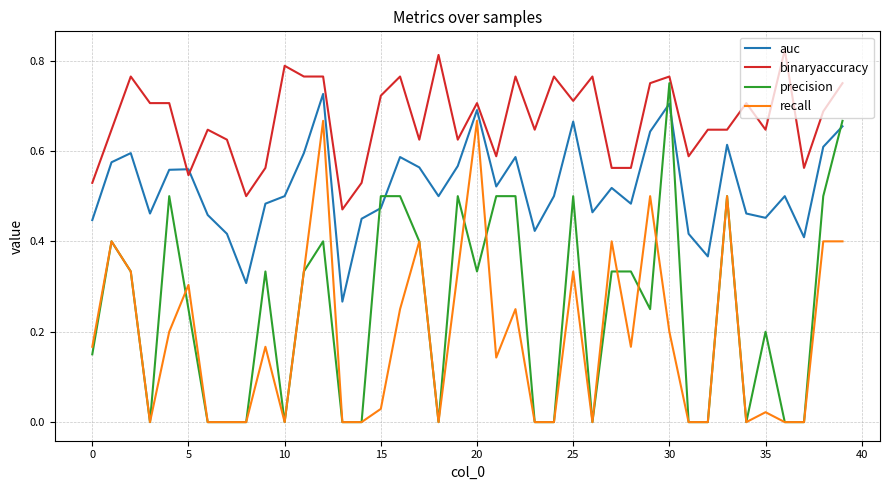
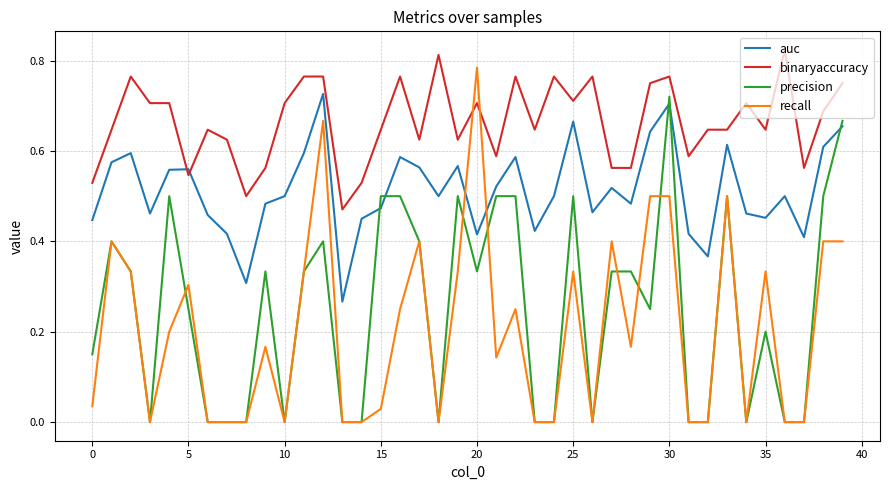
recall, 0: 0.17 -> 0.04
binaryaccuracy, 10: 0.79 -> 0.71
binaryaccuracy, 15: 0.72 -> 0.65
auc, 20: 0.69 -> 0.42
recall, 20: 0.67 -> 0.78
precision, 30: 0.75 -> 0.72
recall, 30: 0.2 -> 0.5
recall, 35: 0.02 -> 0.33
